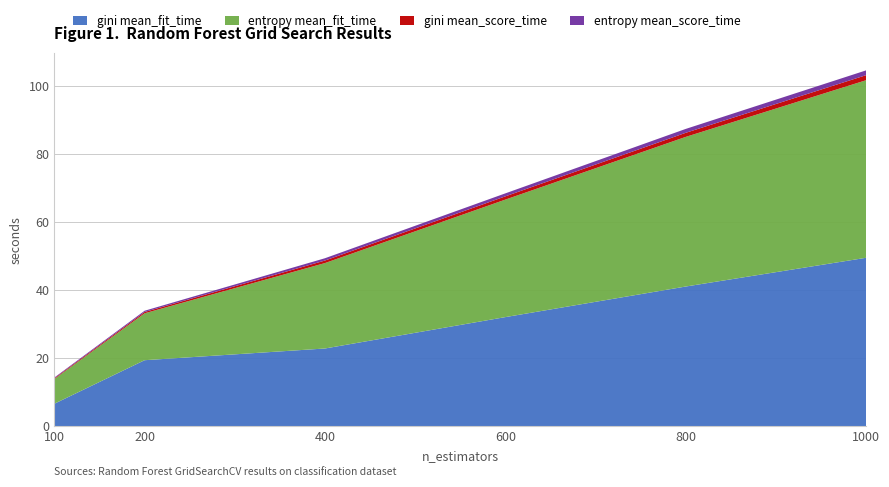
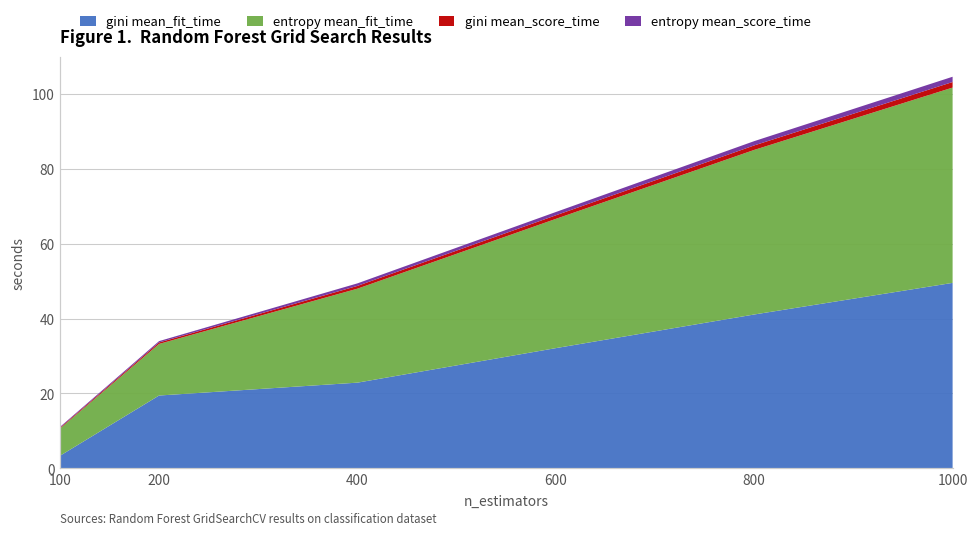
gini mean_fit_time, 100: 7 -> 3
